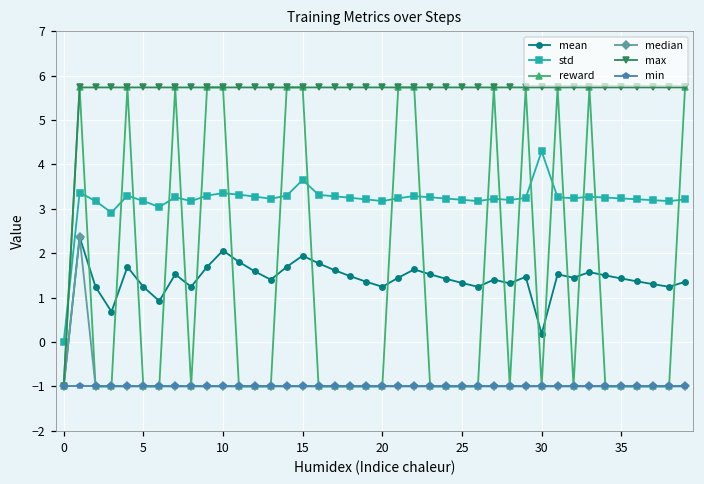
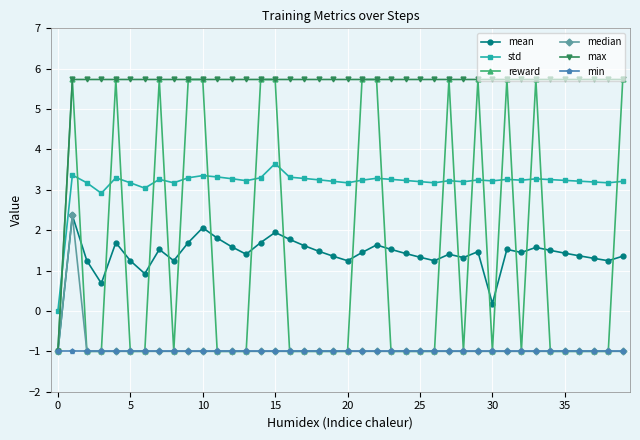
std, 30: 4.3 -> 3.2
